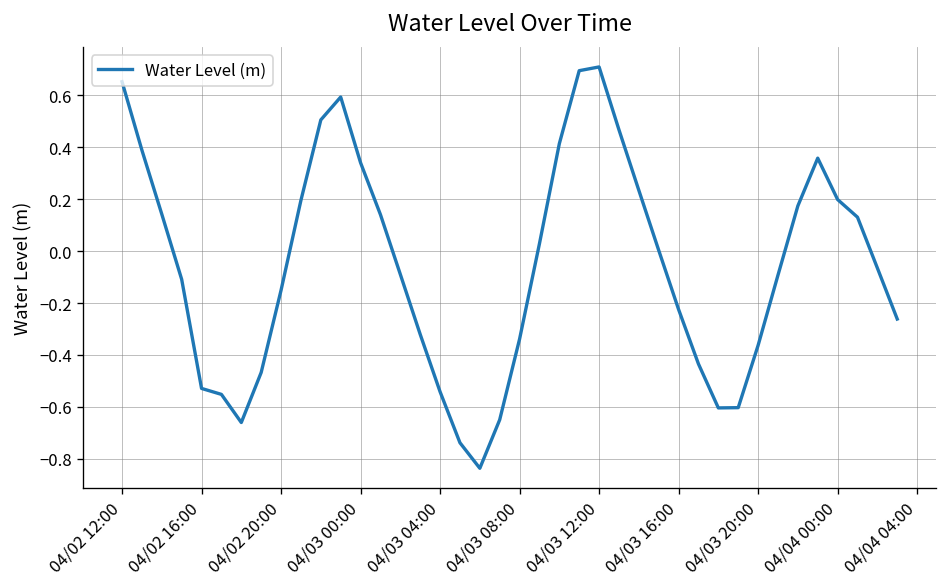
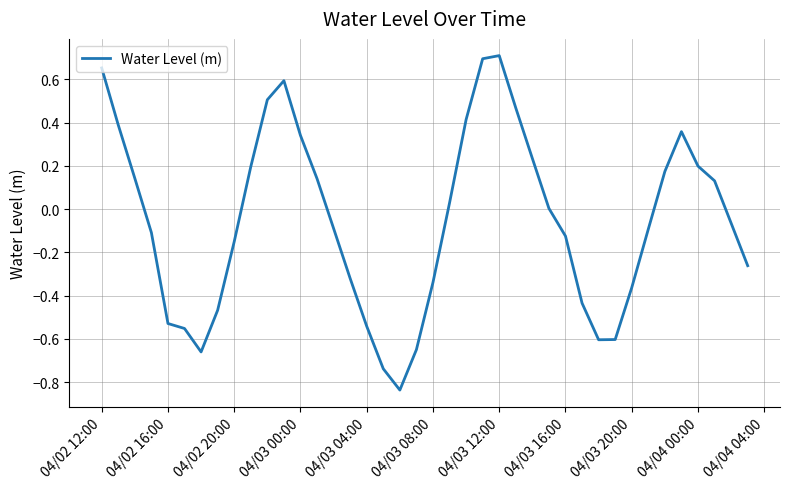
04/03 16:00: -0.22 -> -0.12
